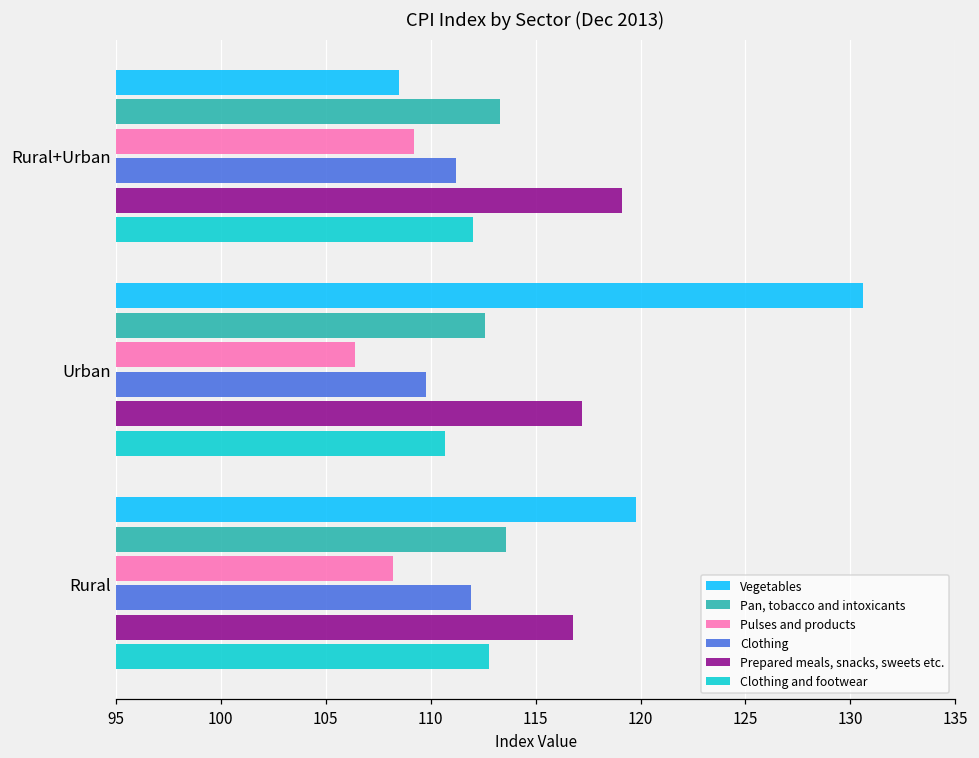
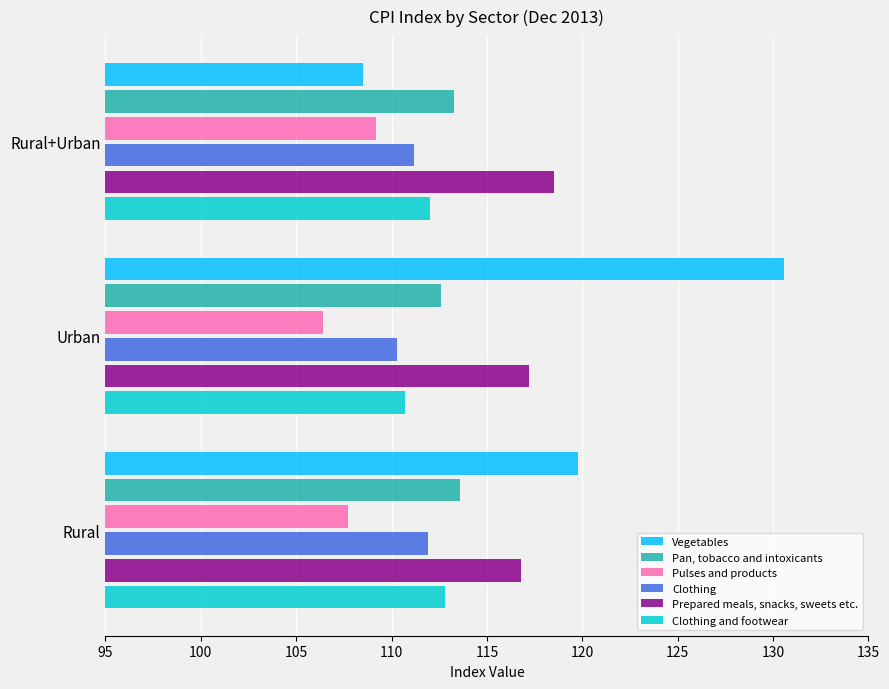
Prepared meals, snacks, sweets etc., Rural+Urban: 119.1 -> 118.5
Clothing, Urban: 109.8 -> 110.3
Pulses and products, Rural: 108.2 -> 107.7
